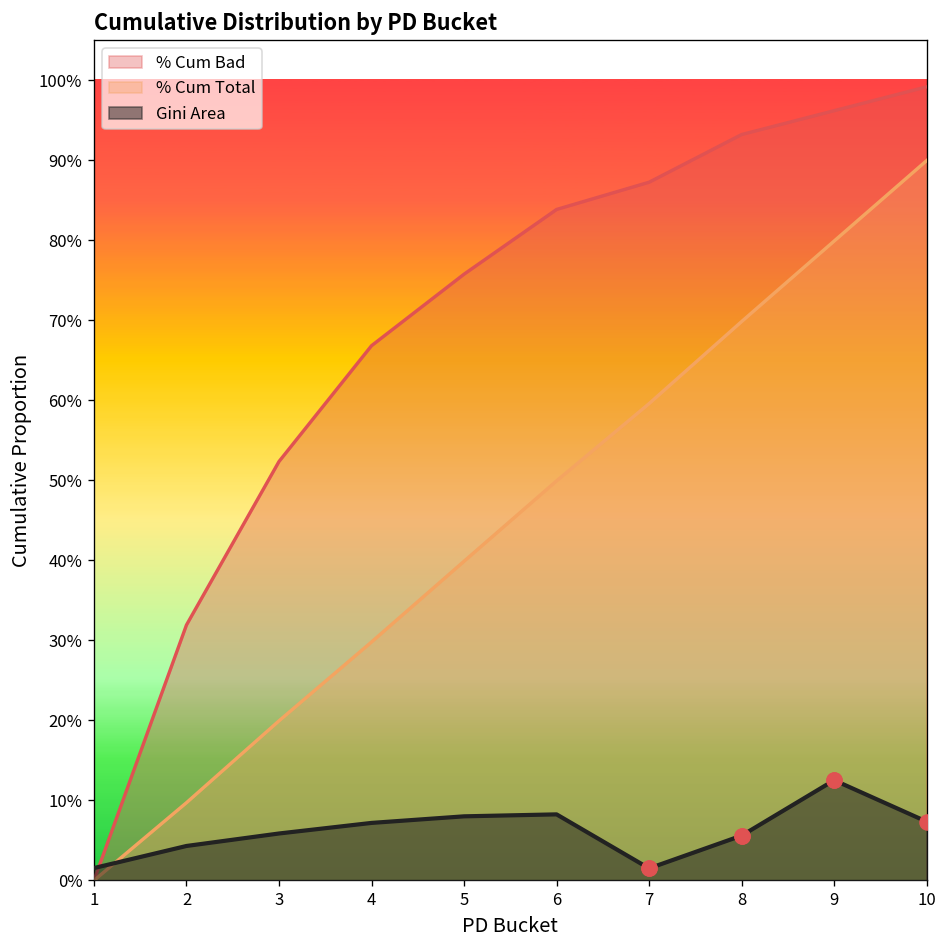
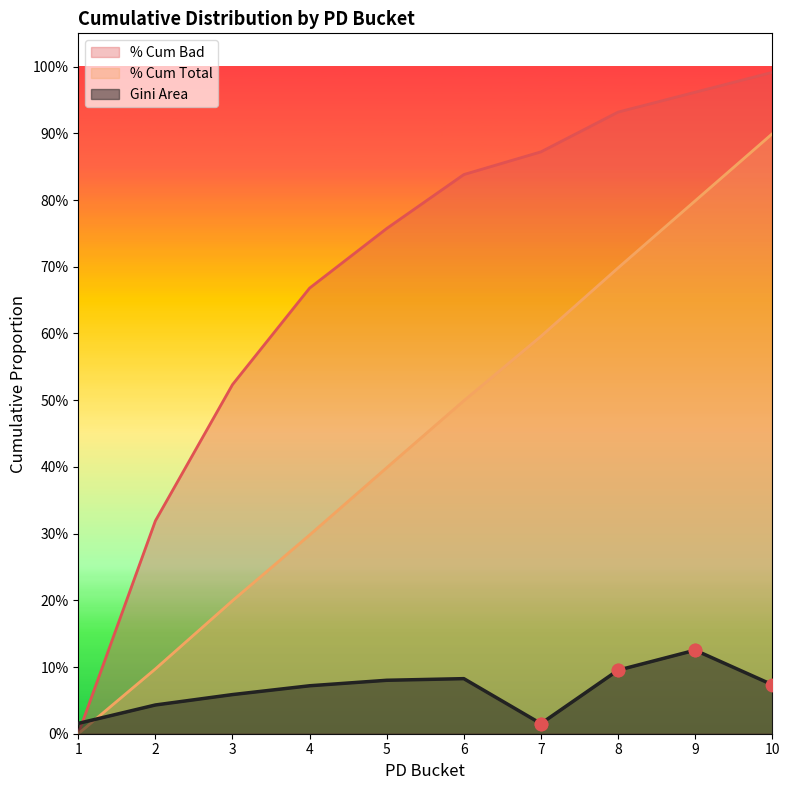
Gini Area, 8: 6% -> 10%
